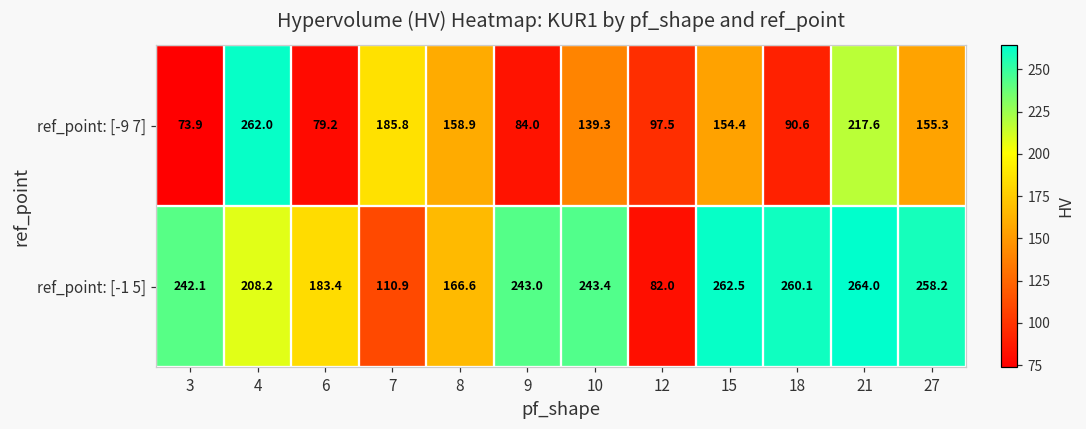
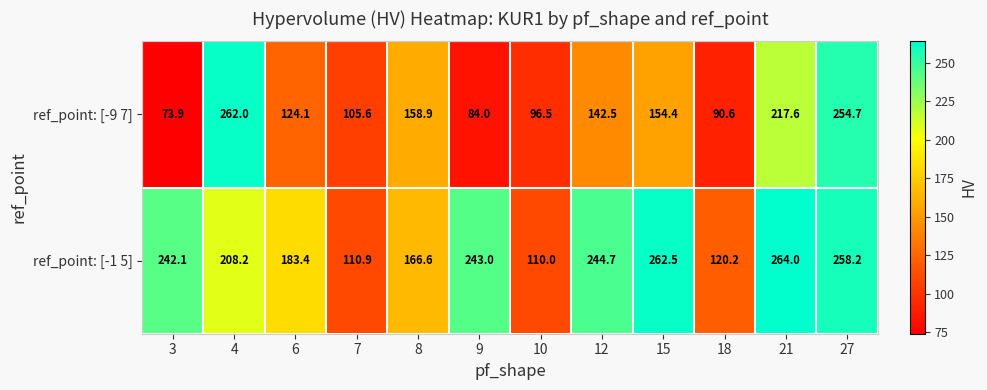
ref_point: [-9 7], 6: 79.2 -> 124.1
ref_point: [-9 7], 7: 185.8 -> 105.6
ref_point: [-9 7], 10: 139.3 -> 96.5
ref_point: [-9 7], 12: 97.5 -> 142.5
ref_point: [-9 7], 27: 155.3 -> 254.7
ref_point: [-1 5], 10: 243.4 -> 110.0
ref_point: [-1 5], 12: 82.0 -> 244.7
ref_point: [-1 5], 18: 260.1 -> 120.2
